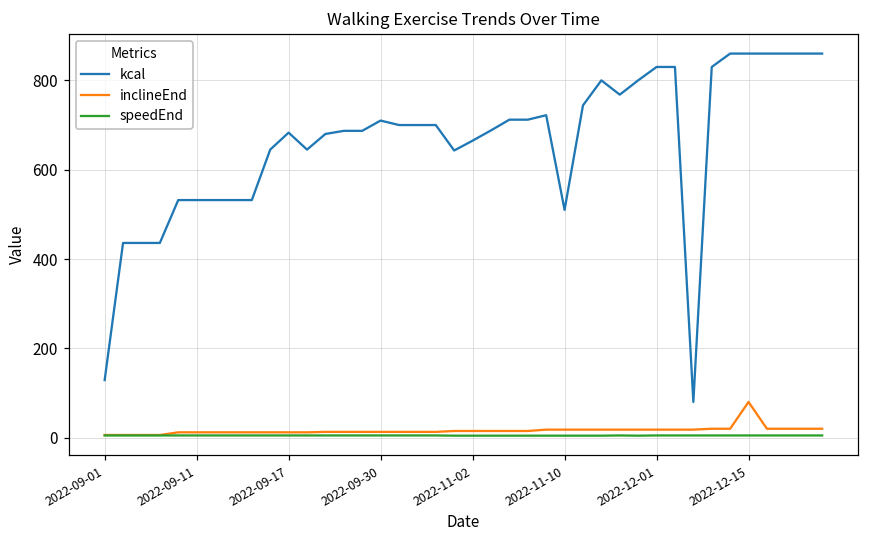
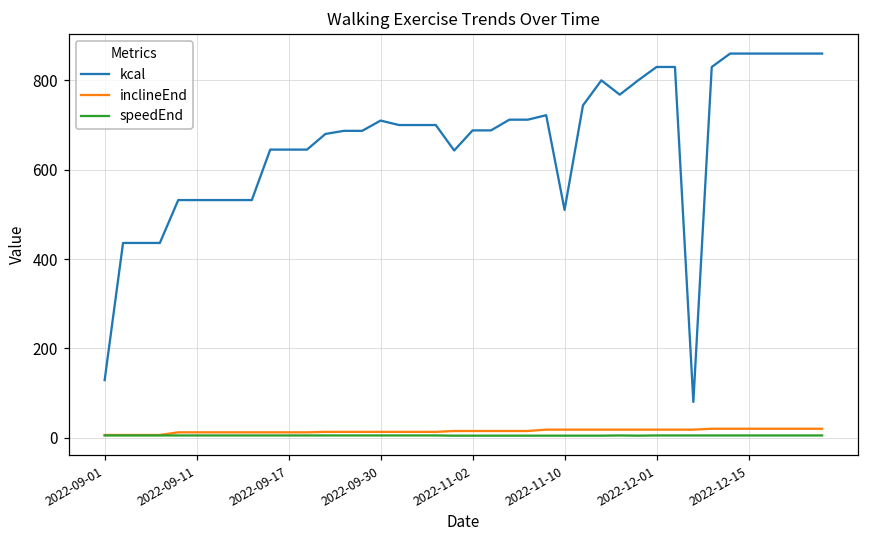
kcal, 2022-09-17: 680 -> 650
kcal, 2022-11-02: 670 -> 690
inclineEnd, 2022-12-15: 80 -> 20
